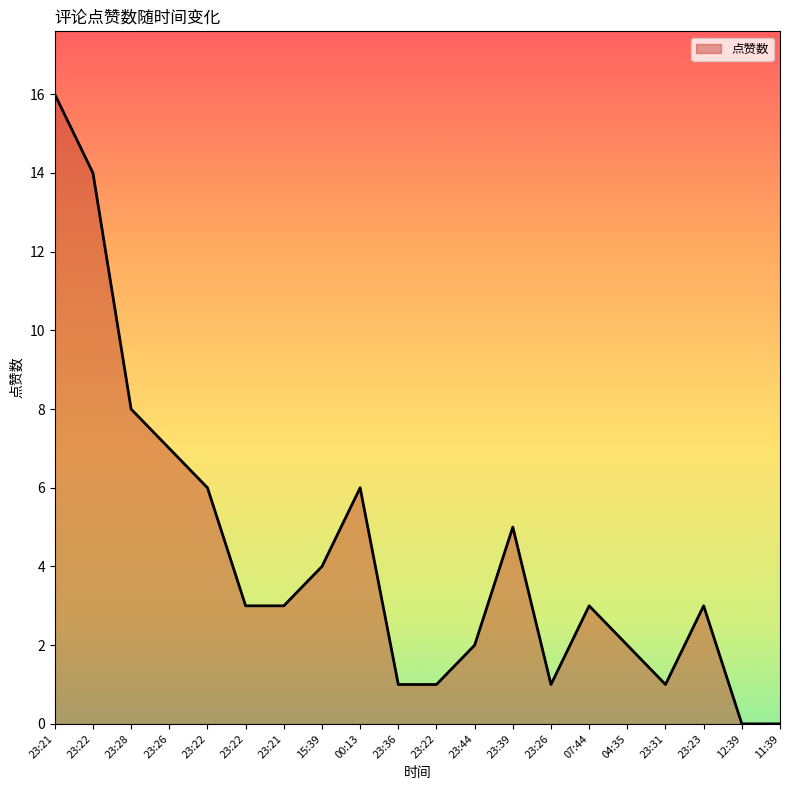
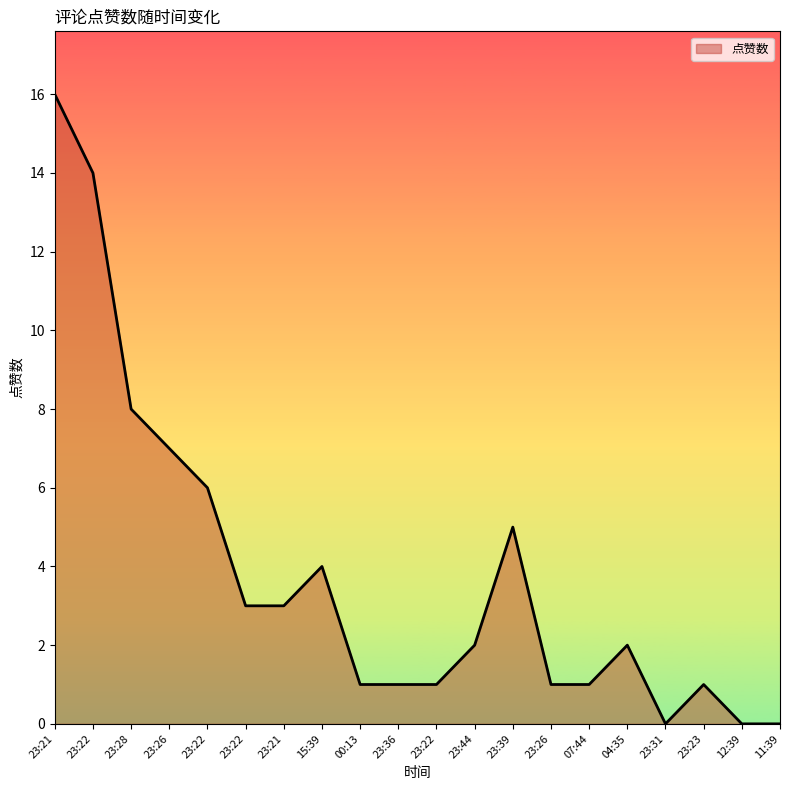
00:13: 6 -> 1
07:44: 3 -> 1
23:31: 1 -> 0
23:23: 3 -> 1
